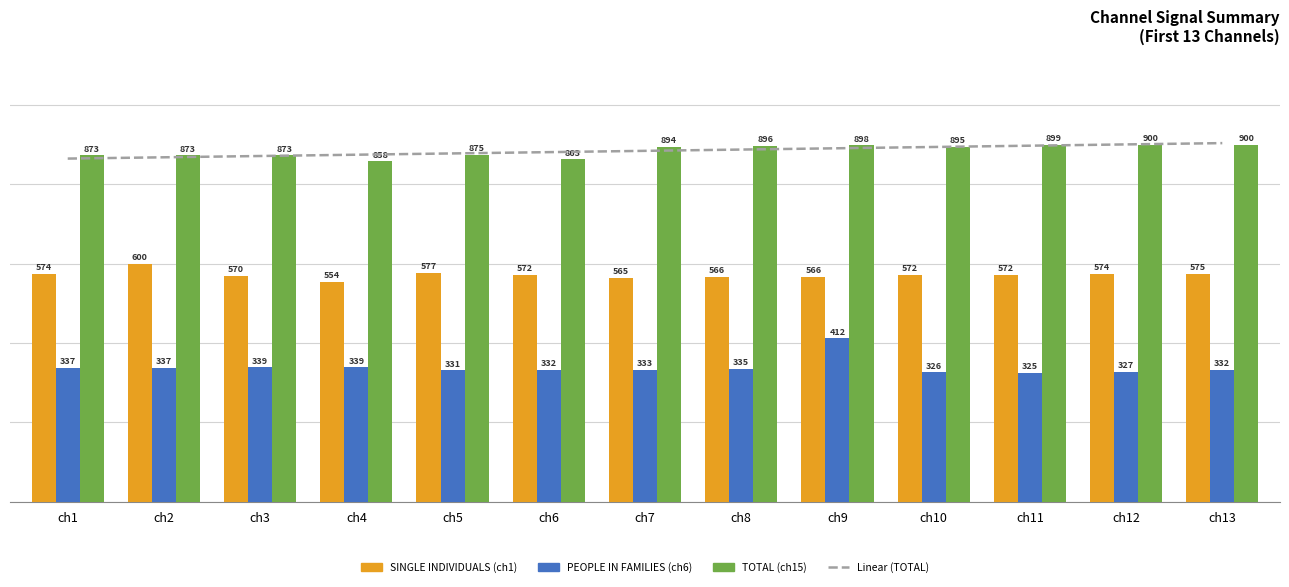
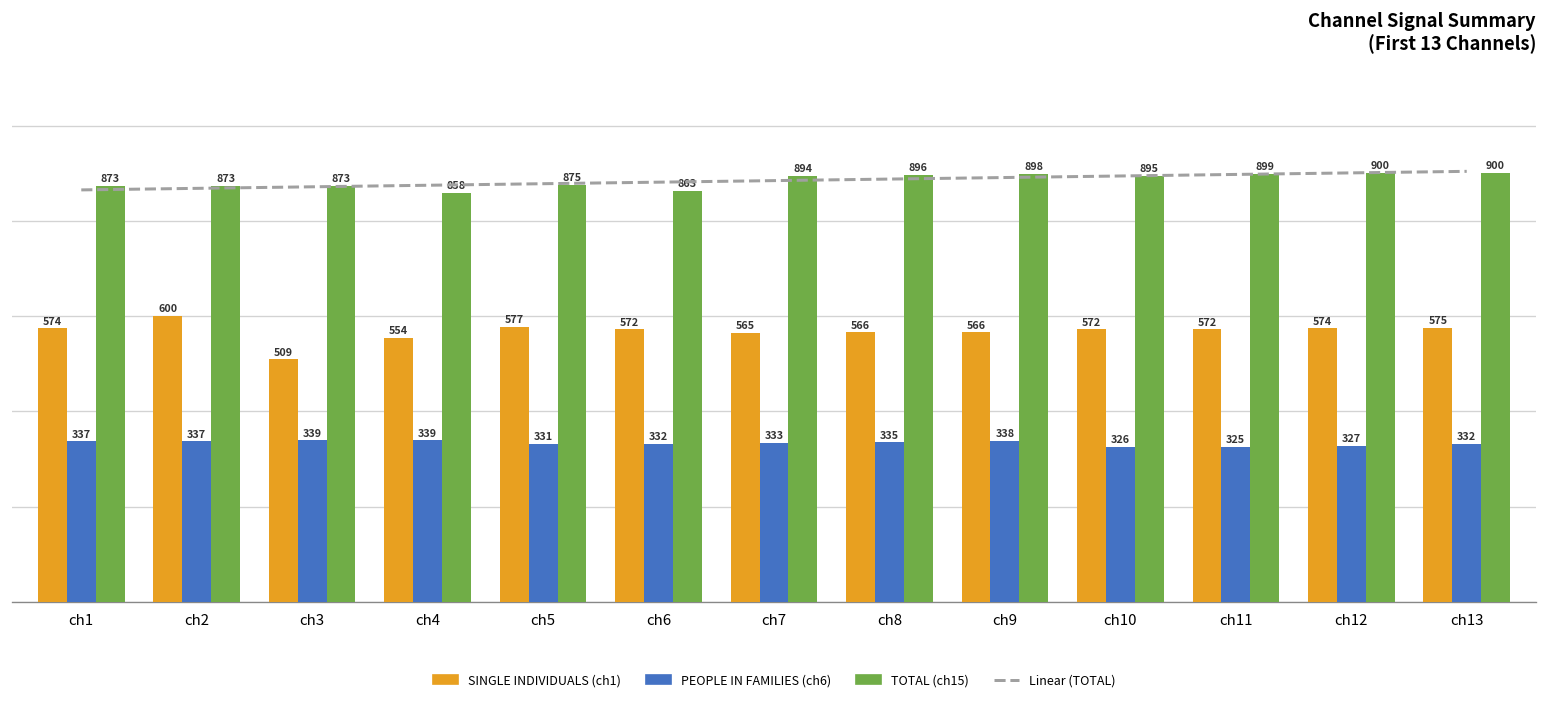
SINGLE INDIVIDUALS (ch1), ch3: 570 -> 509
PEOPLE IN FAMILIES (ch6), ch9: 412 -> 338
